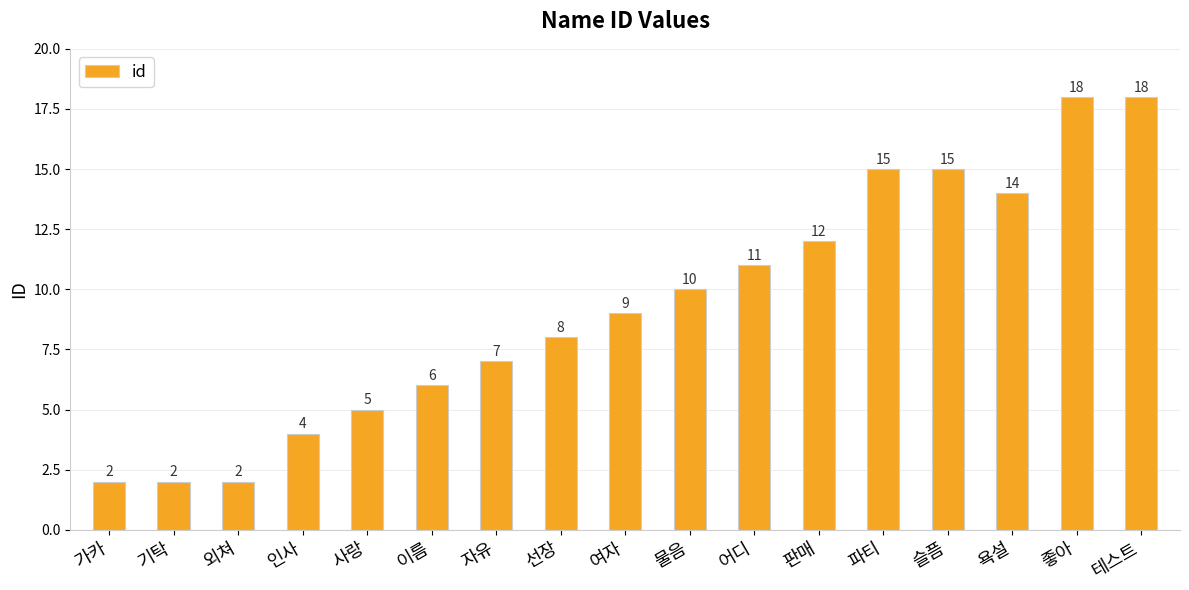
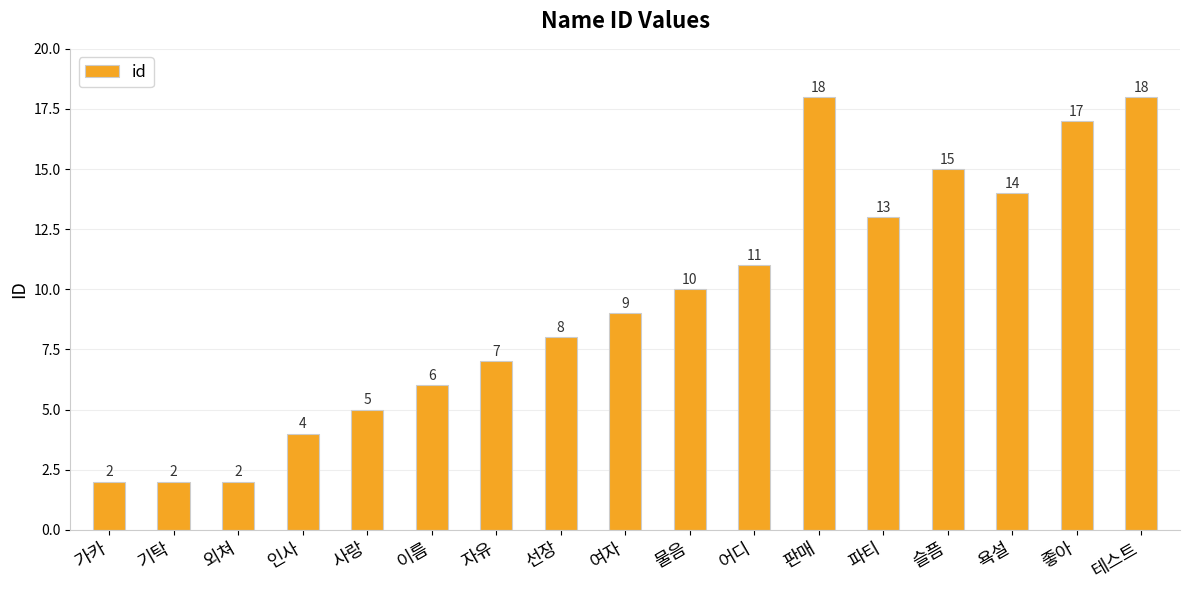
판매: 12 -> 18
파티: 15 -> 13
좋아: 18 -> 17
